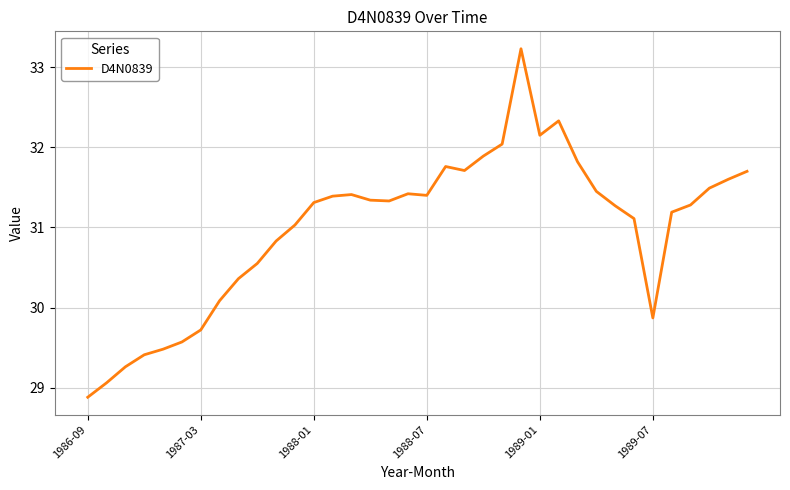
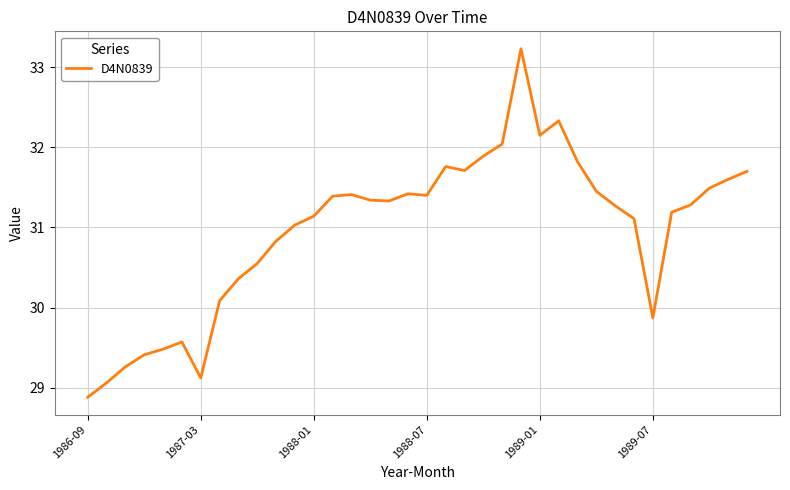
1987-03: 29.7 -> 29.1
1988-01: 31.3 -> 31.1
